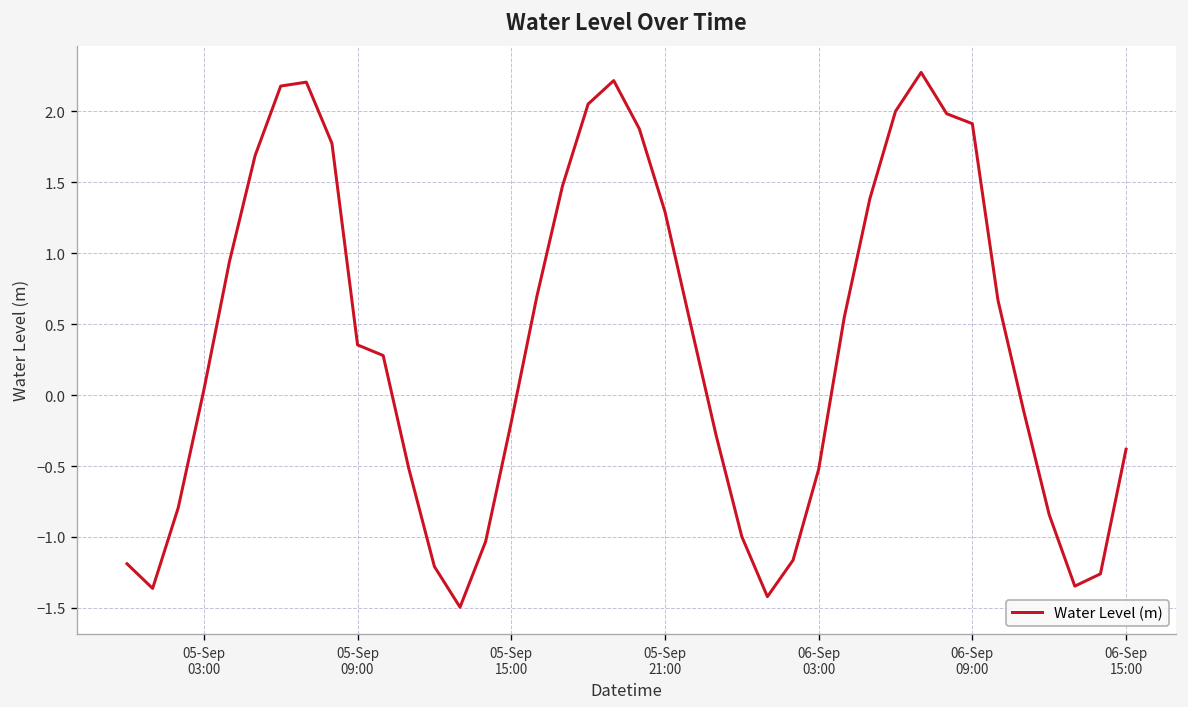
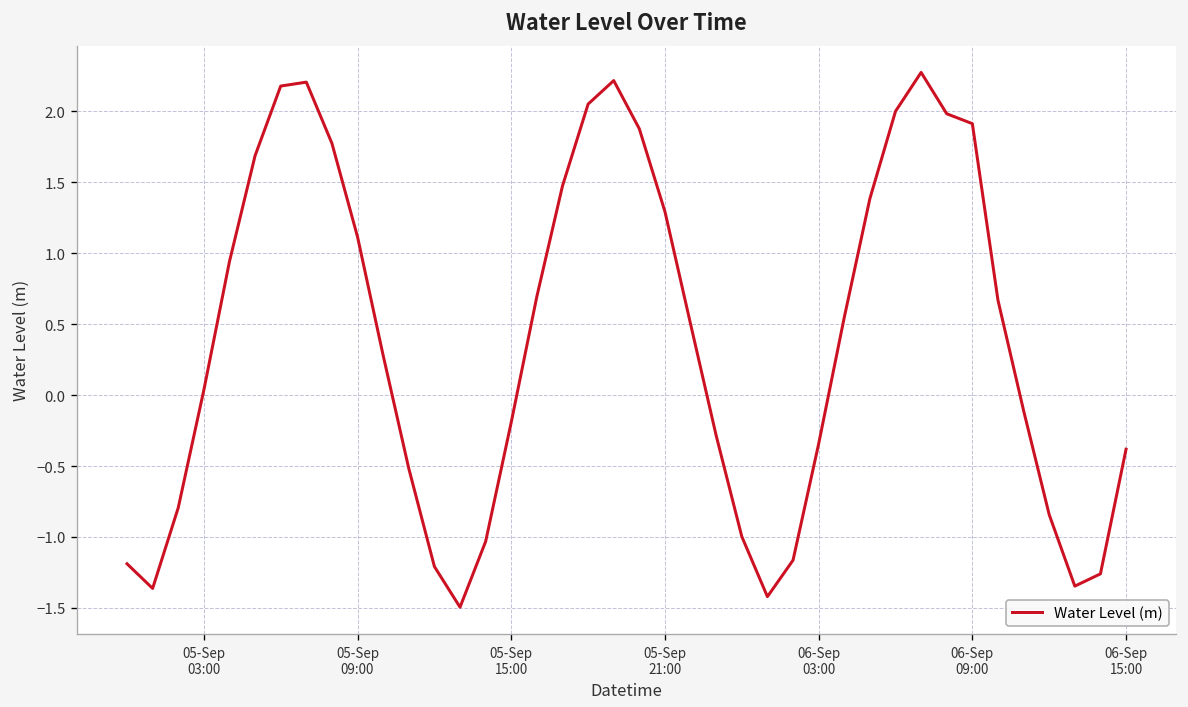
05-Sep 09:00: 0.35 -> 1.11
06-Sep 03:00: -0.52 -> -0.34
